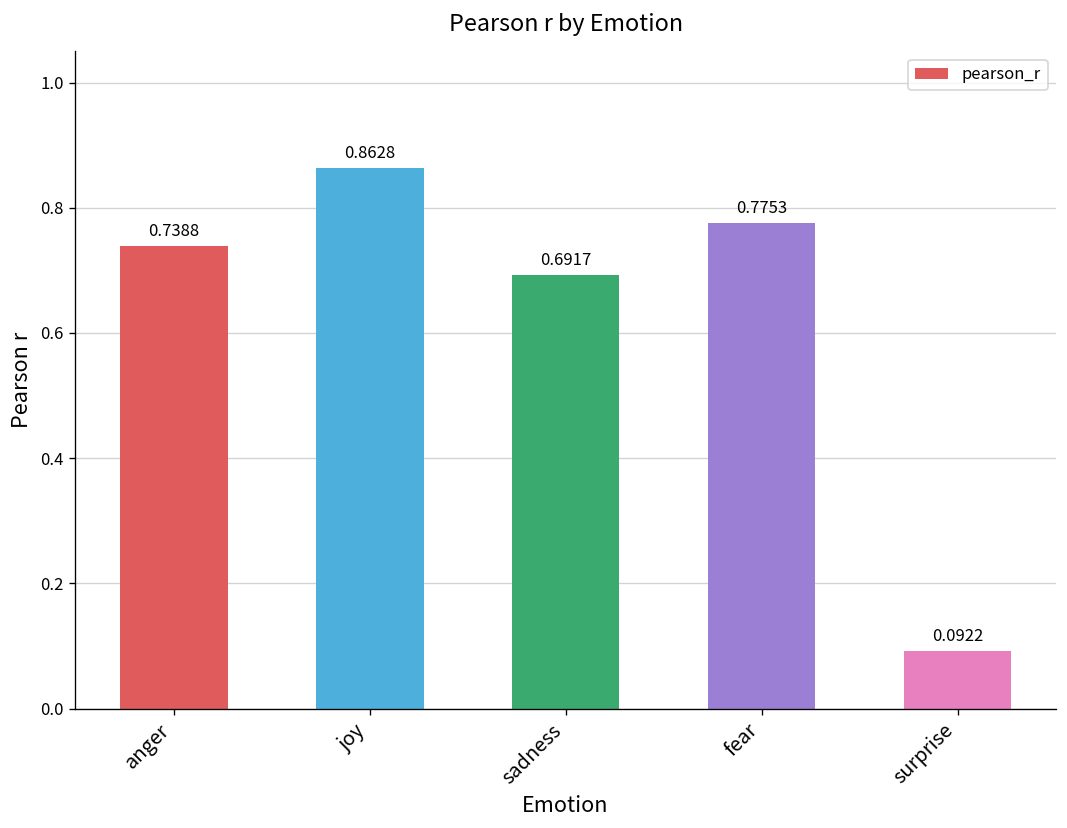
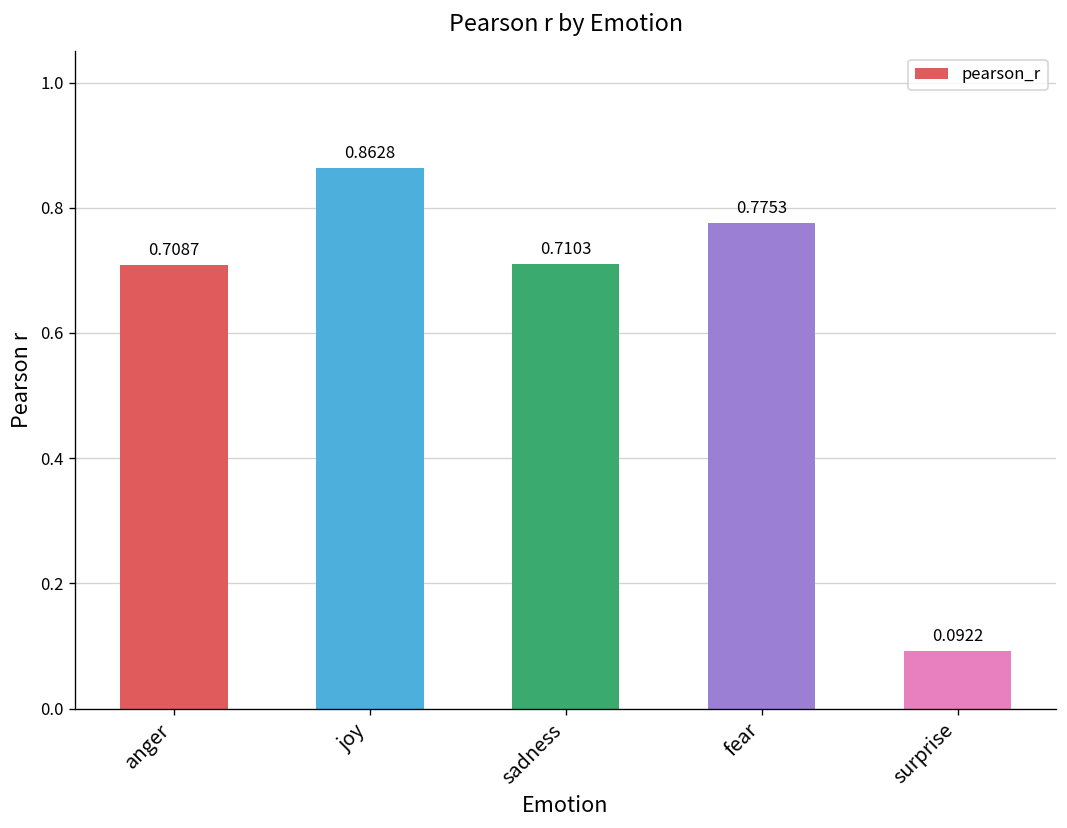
anger: 0.7388 -> 0.7087
sadness: 0.6917 -> 0.7103
